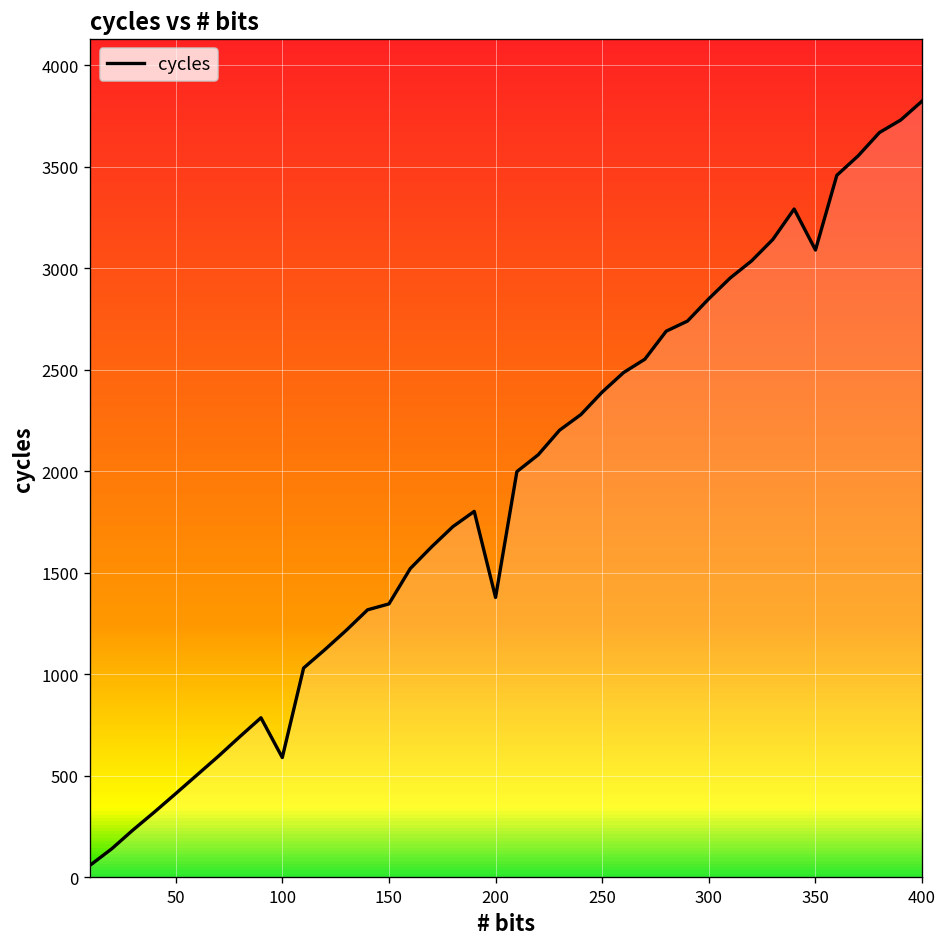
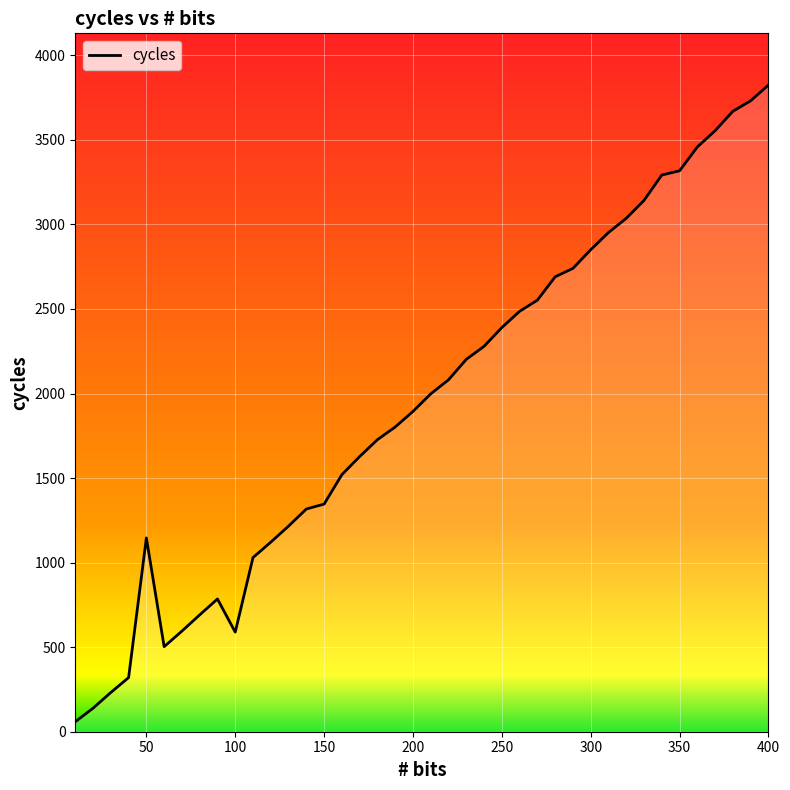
50: 410 -> 1150
200: 1380 -> 1890
350: 3090 -> 3320
